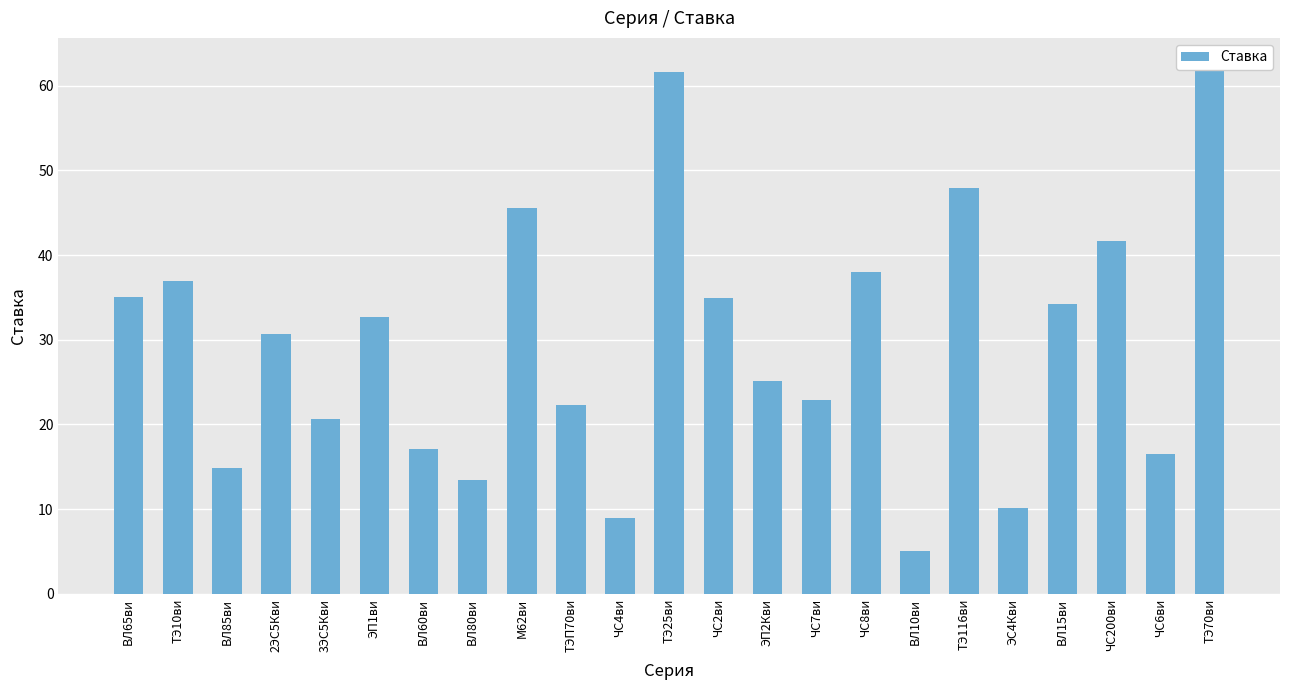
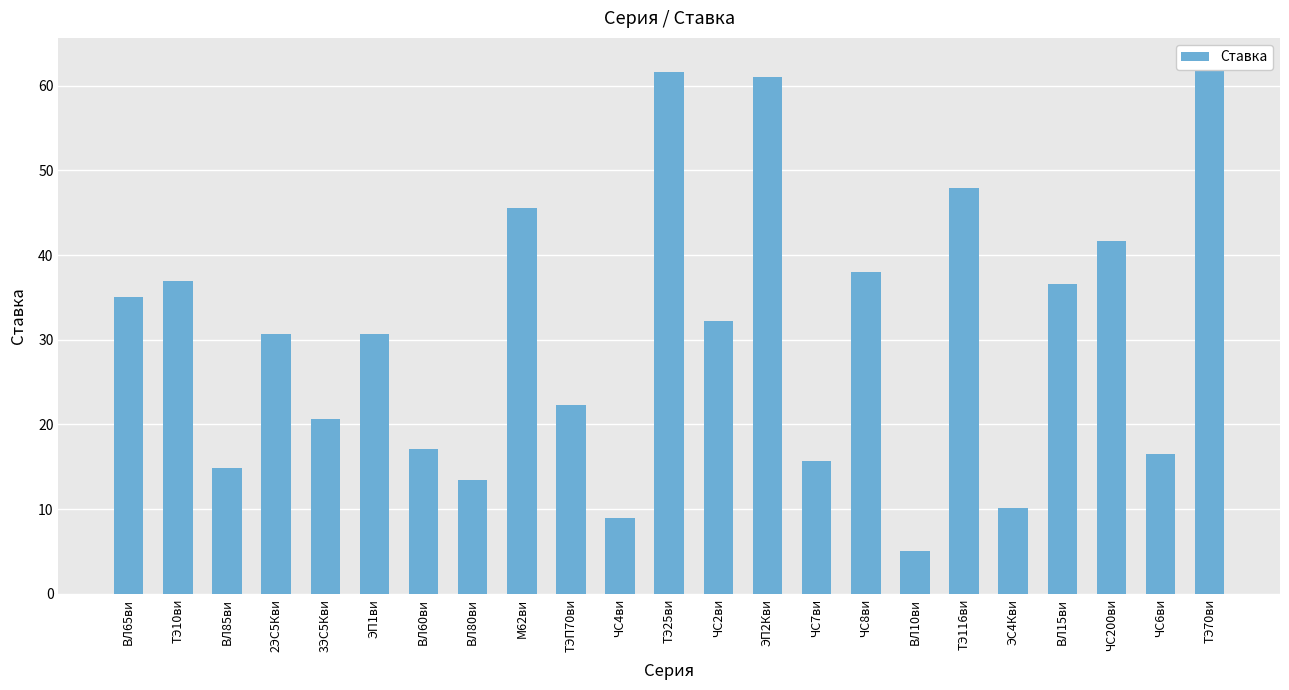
ЭП1ви: 33 -> 31
ЧС2ви: 35 -> 32
ЭП2Кви: 25 -> 61
ЧС7ви: 23 -> 16
ВЛ15ви: 34 -> 37
